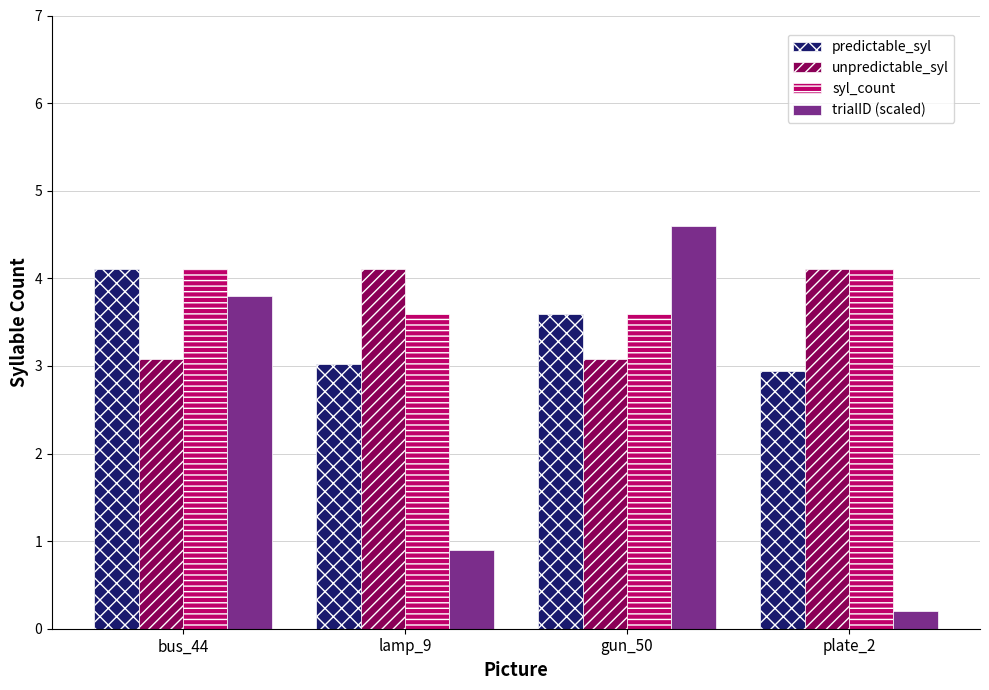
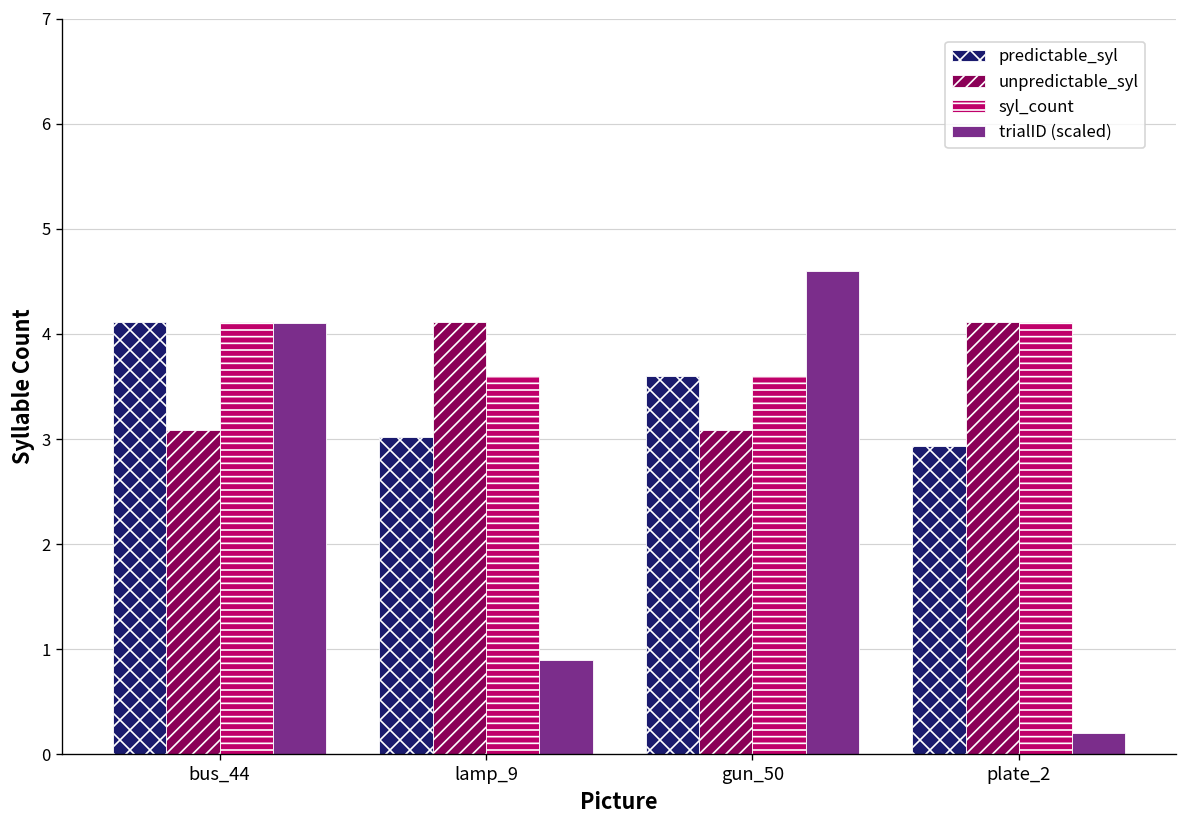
trialID (scaled), bus_44: 3.8 -> 4.1
